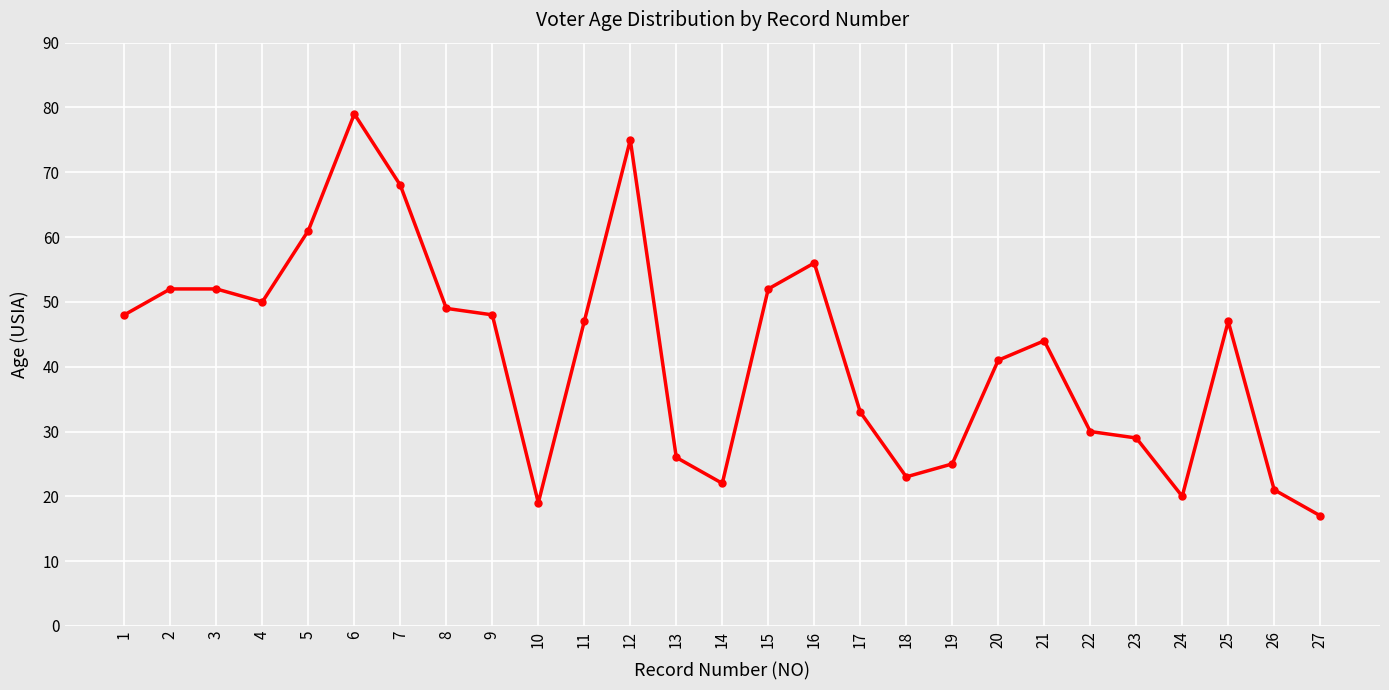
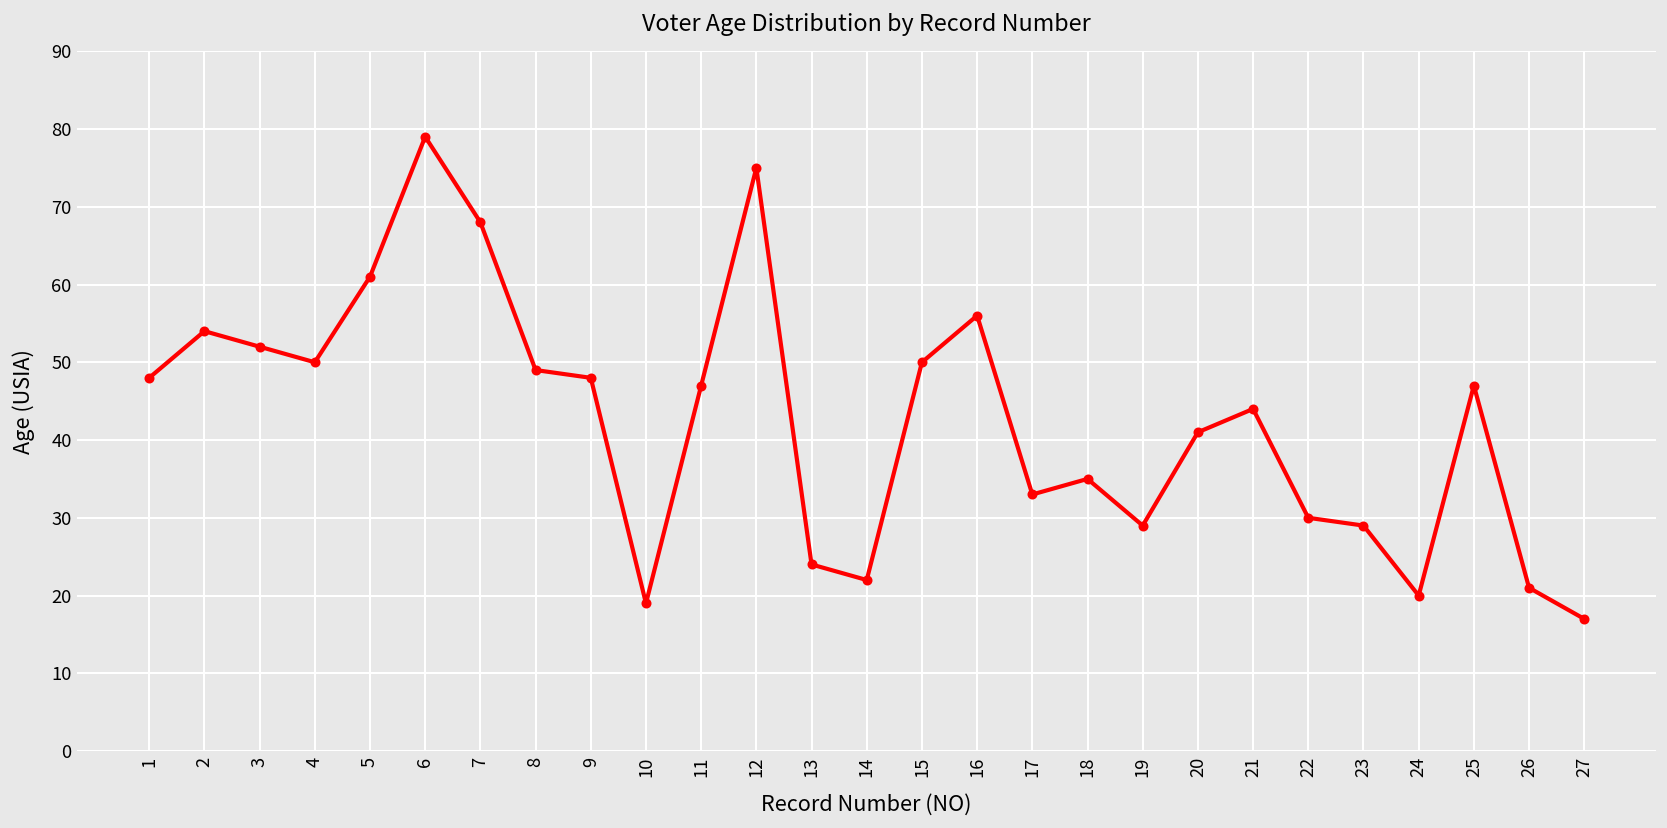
2: 52 -> 54
13: 26 -> 24
15: 52 -> 50
18: 23 -> 35
19: 25 -> 29
